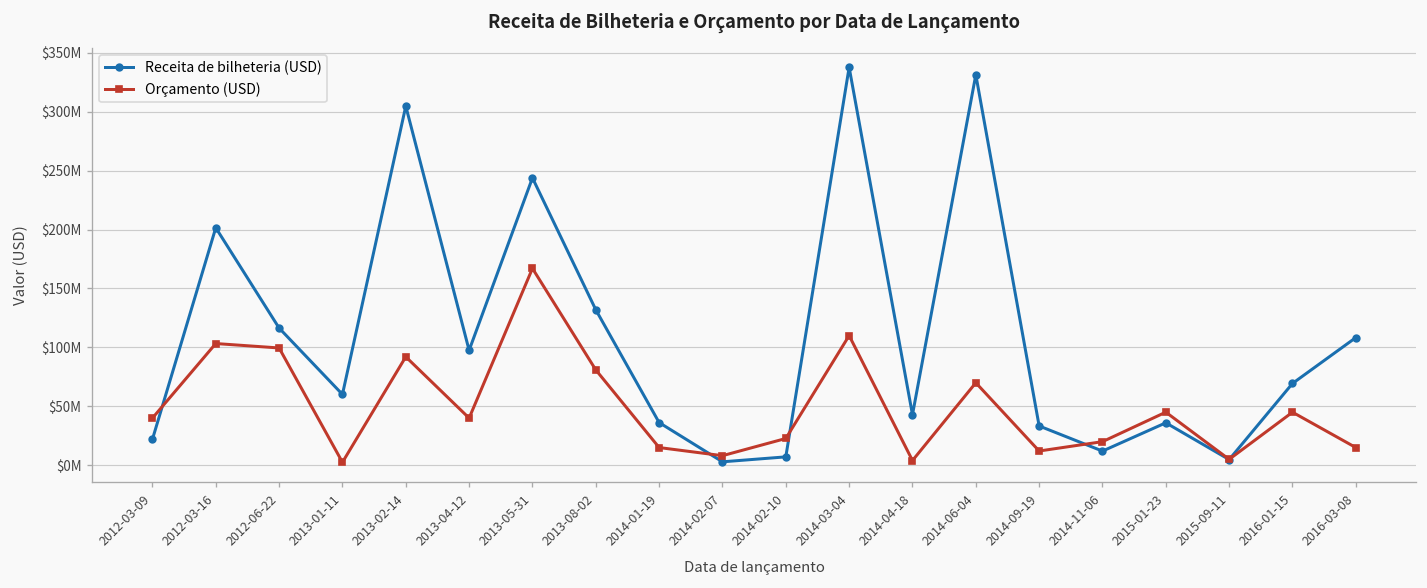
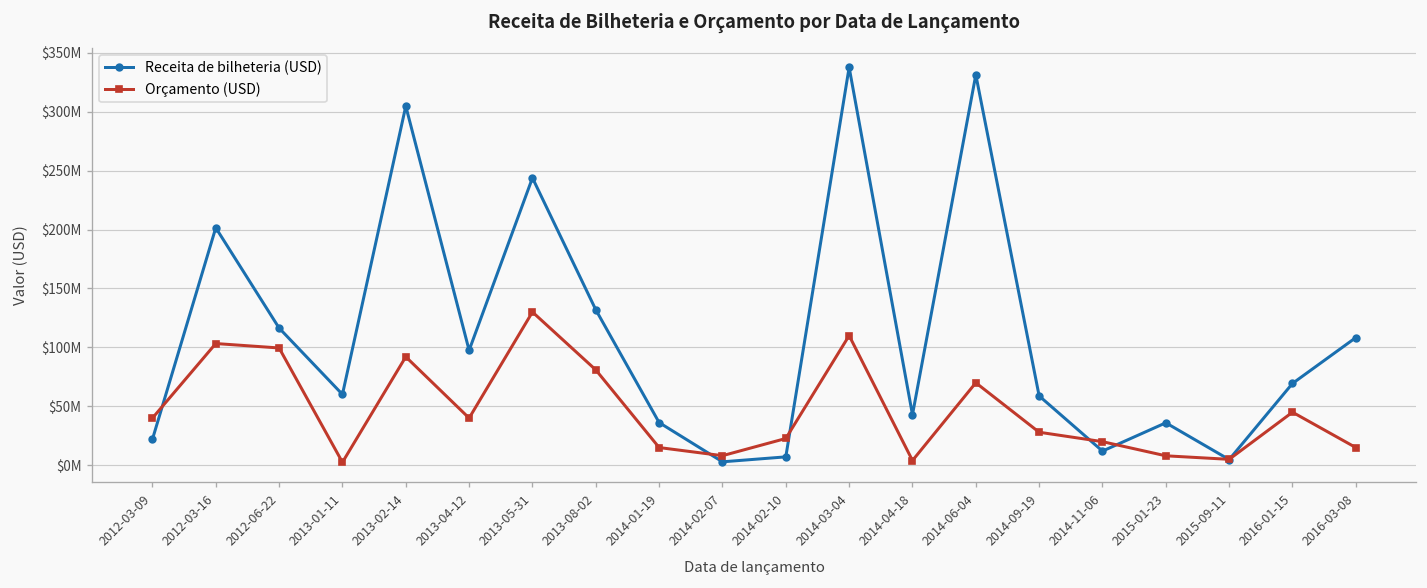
Orçamento (USD), 2013-05-31: $170000000 -> $130000000
Receita de bilheteria (USD), 2014-09-19: $30000000 -> $60000000
Orçamento (USD), 2014-09-19: $10000000 -> $30000000
Orçamento (USD), 2015-01-23: $50000000 -> $10000000
